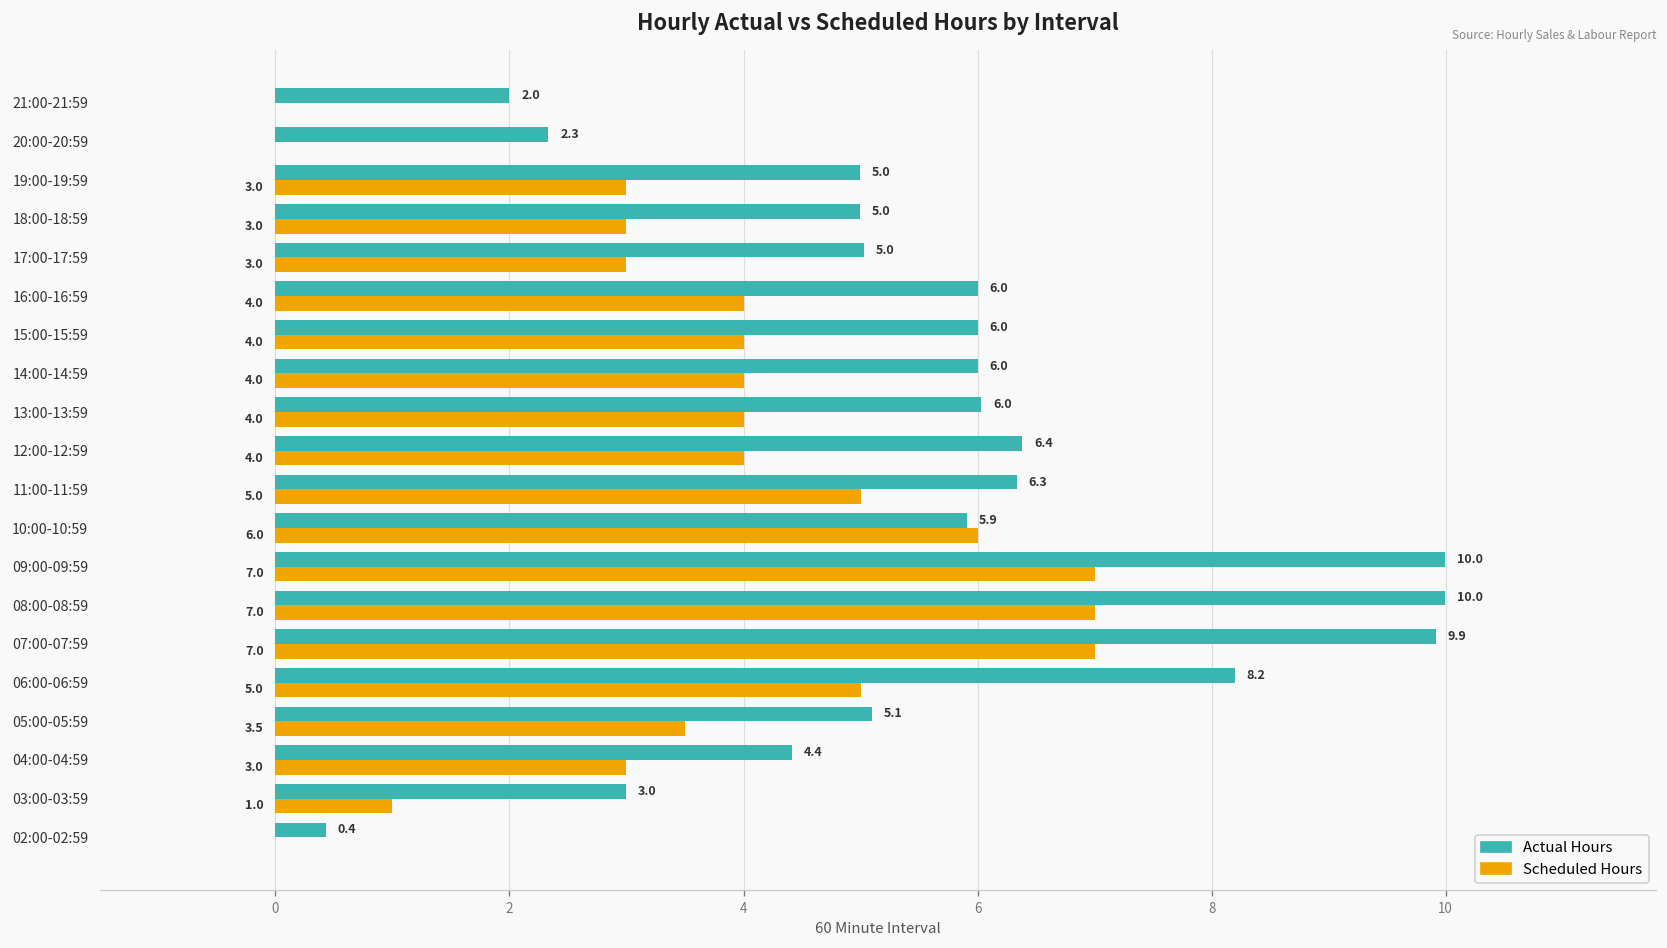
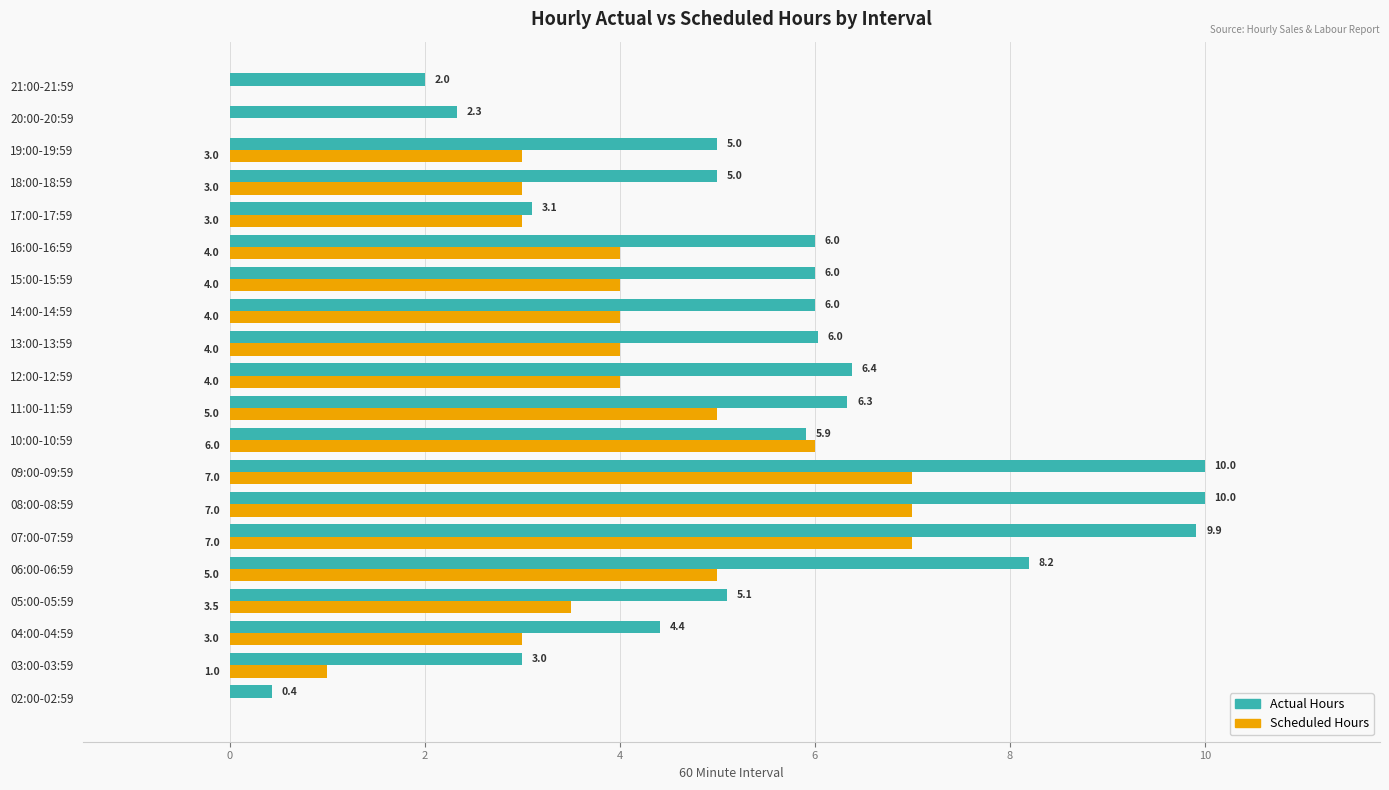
Actual Hours, 17:00-17:59: 5.0 -> 3.1
